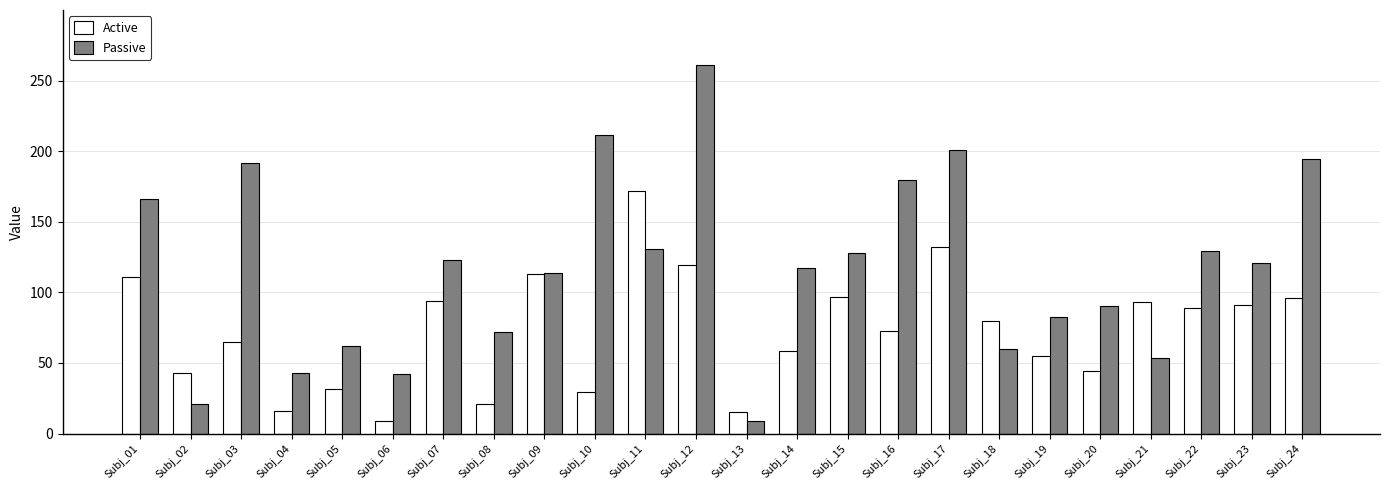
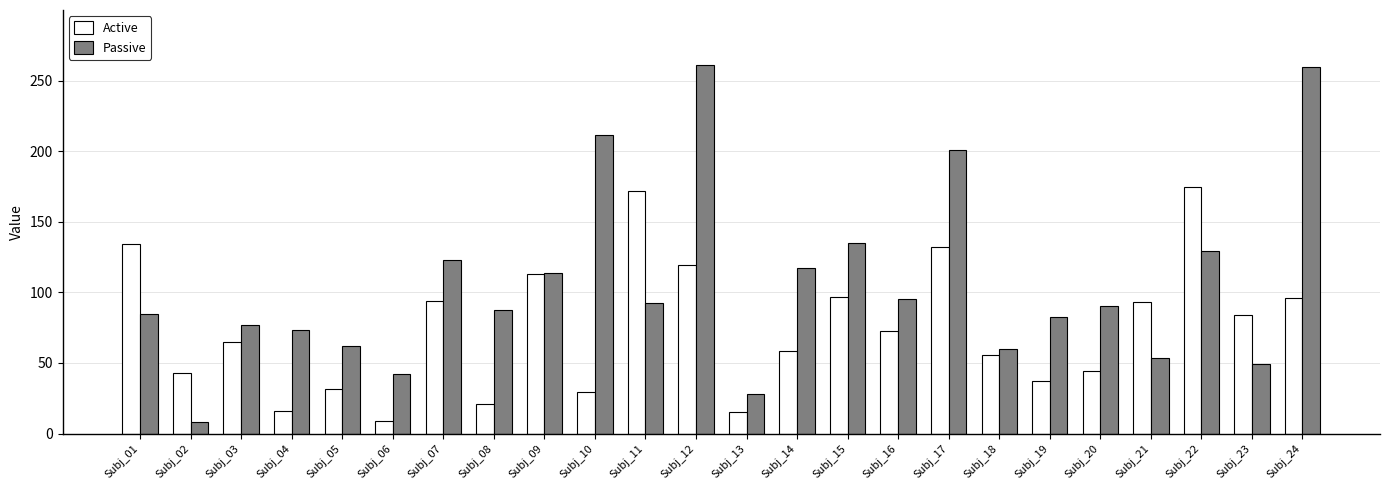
Active, Subj_01: 111 -> 135
Passive, Subj_01: 166 -> 85
Passive, Subj_02: 21 -> 8
Passive, Subj_03: 191 -> 77
Passive, Subj_04: 43 -> 73
Passive, Subj_08: 72 -> 88
Passive, Subj_11: 131 -> 92
Passive, Subj_13: 9 -> 28
Passive, Subj_15: 128 -> 135
Passive, Subj_16: 179 -> 95
Active, Subj_18: 80 -> 56
Active, Subj_19: 55 -> 37
Active, Subj_22: 89 -> 175
Active, Subj_23: 91 -> 84
Passive, Subj_23: 121 -> 49
Passive, Subj_24: 194 -> 259
